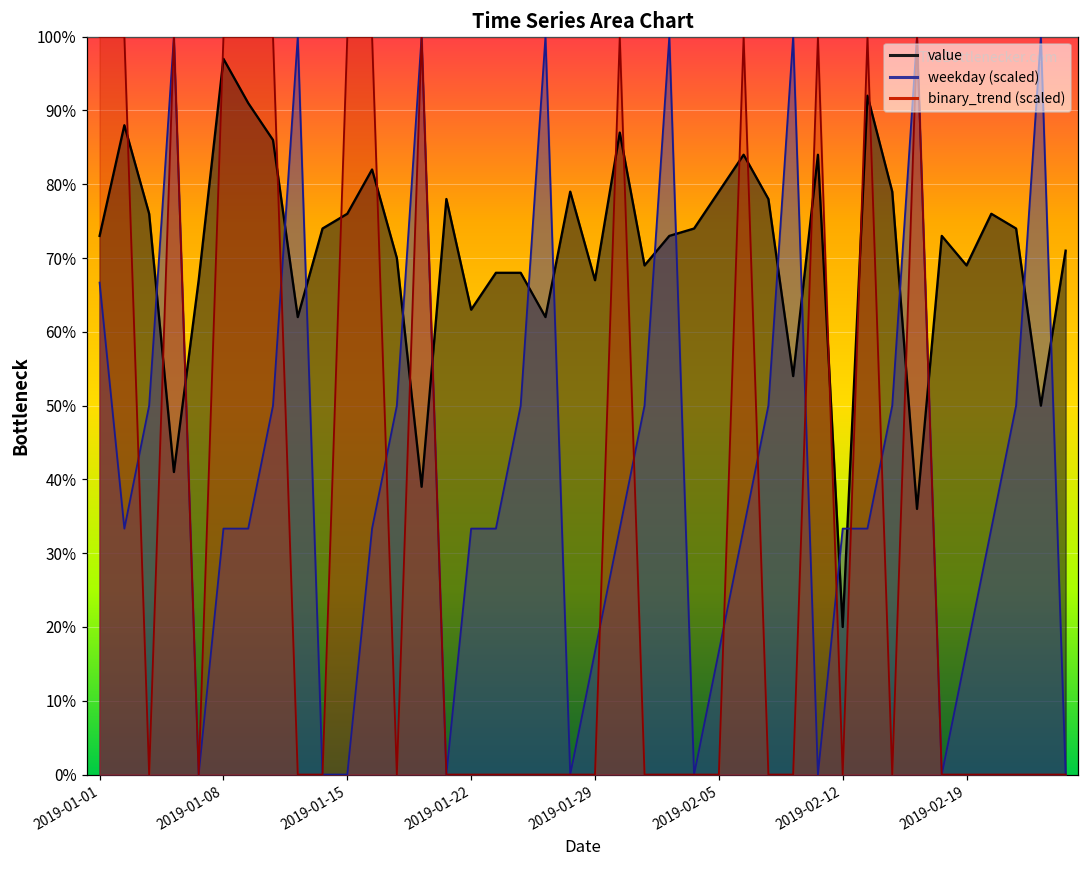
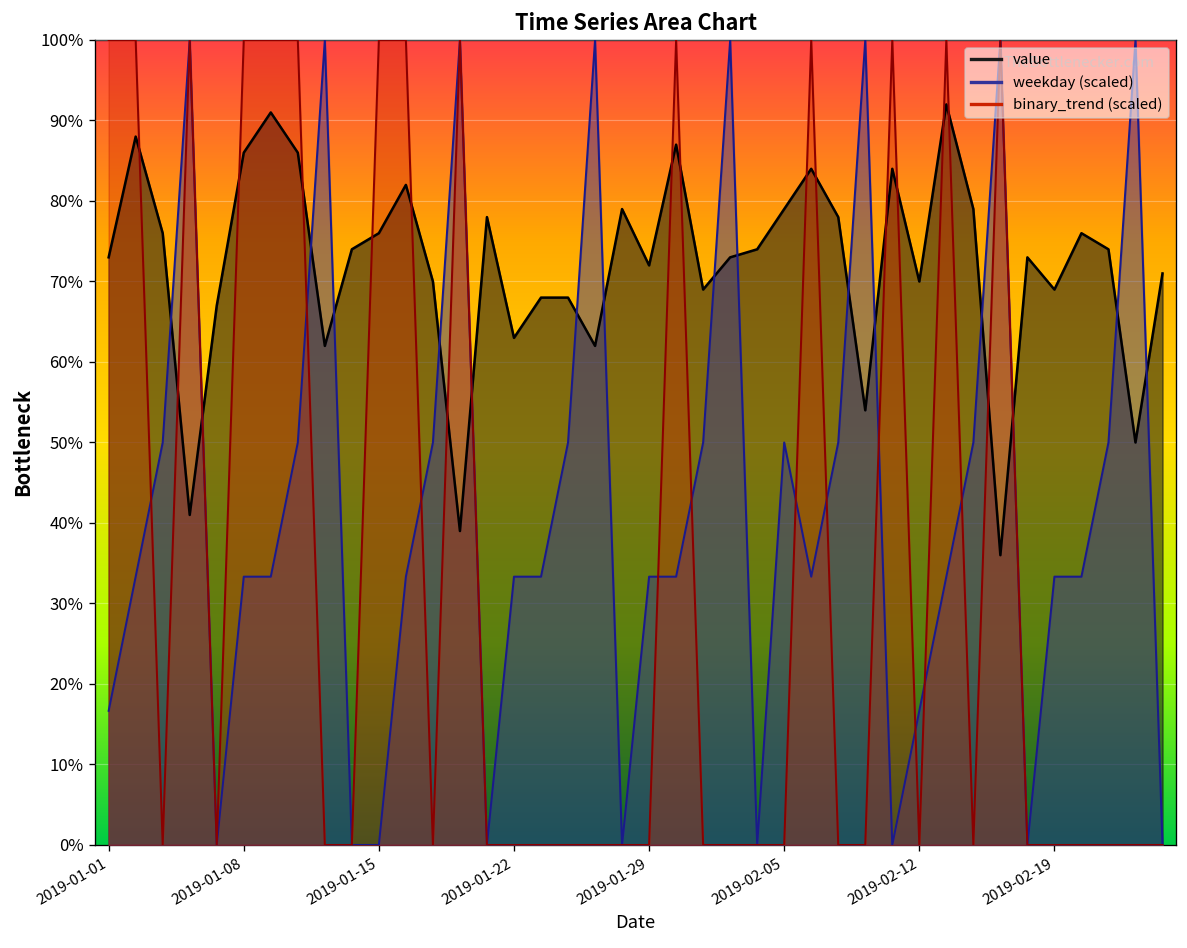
weekday (scaled), 2019-01-01: 67% -> 17%
value, 2019-01-08: 97% -> 86%
value, 2019-01-29: 67% -> 72%
weekday (scaled), 2019-01-29: 17% -> 33%
weekday (scaled), 2019-02-05: 17% -> 50%
value, 2019-02-12: 20% -> 70%
weekday (scaled), 2019-02-12: 33% -> 17%
weekday (scaled), 2019-02-19: 17% -> 33%
